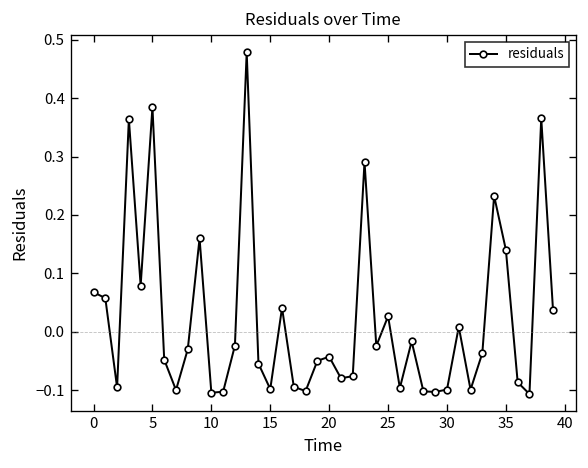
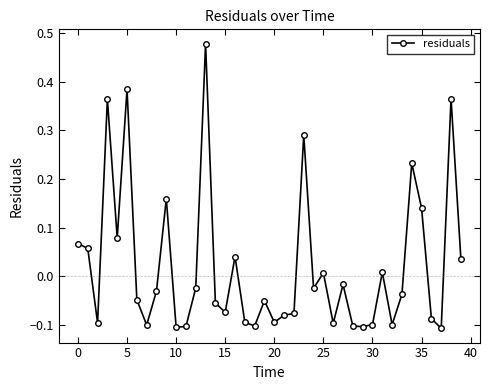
15: -0.10 -> -0.07
20: -0.04 -> -0.09
25: 0.03 -> 0.01
